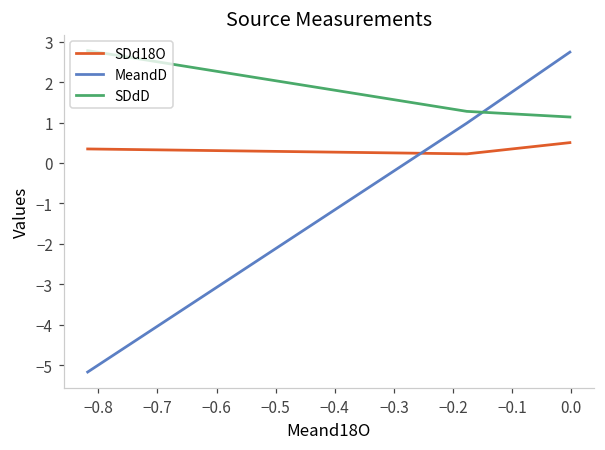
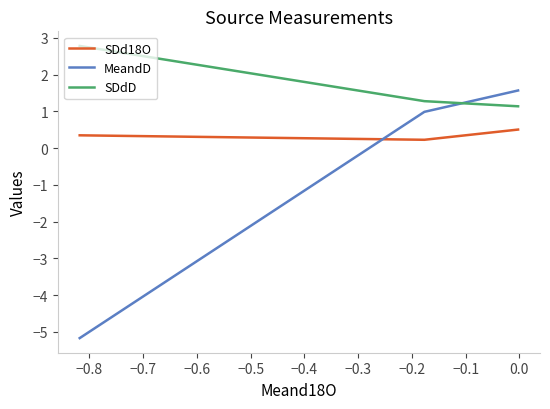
MeandD, 0.0: 2.7 -> 1.6
